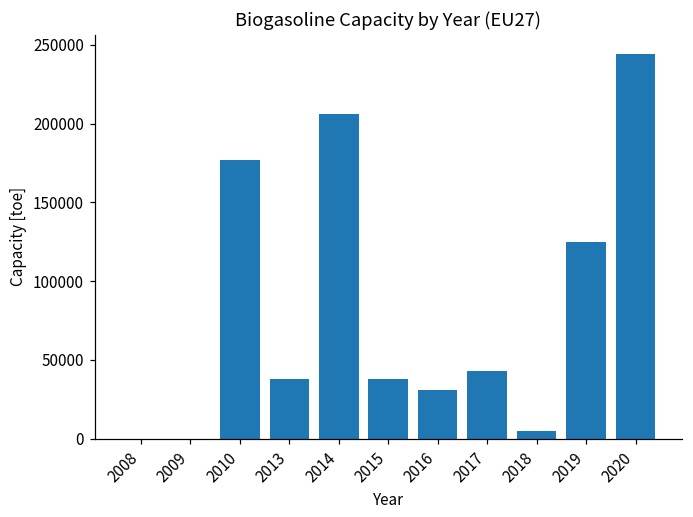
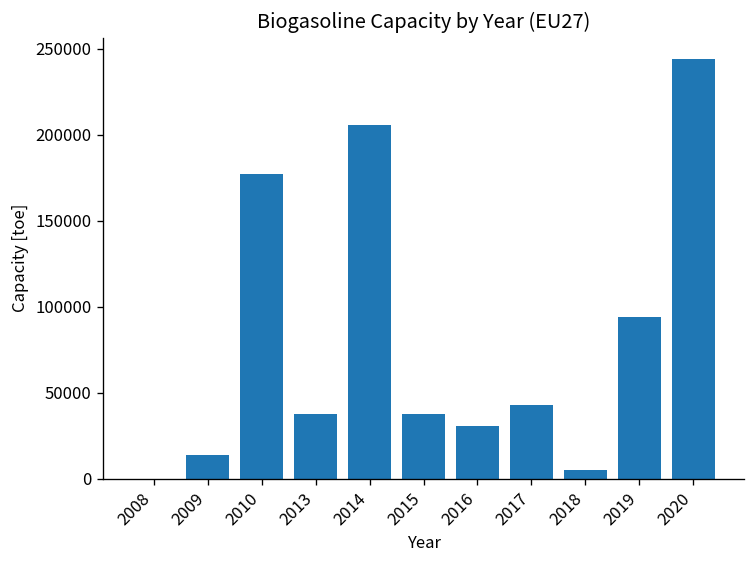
2009: 0 -> 14000
2019: 125000 -> 94000
